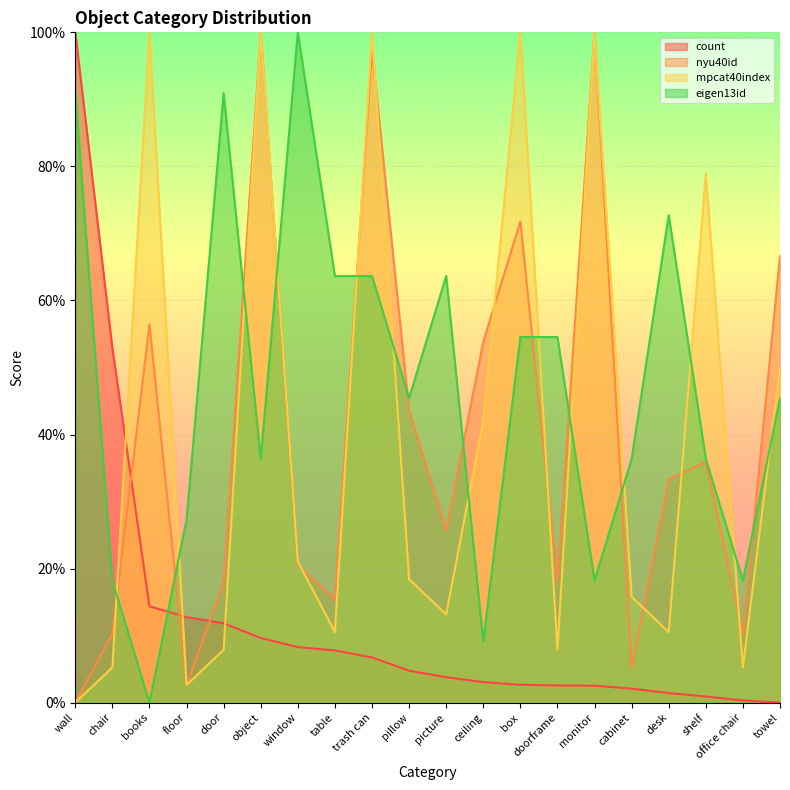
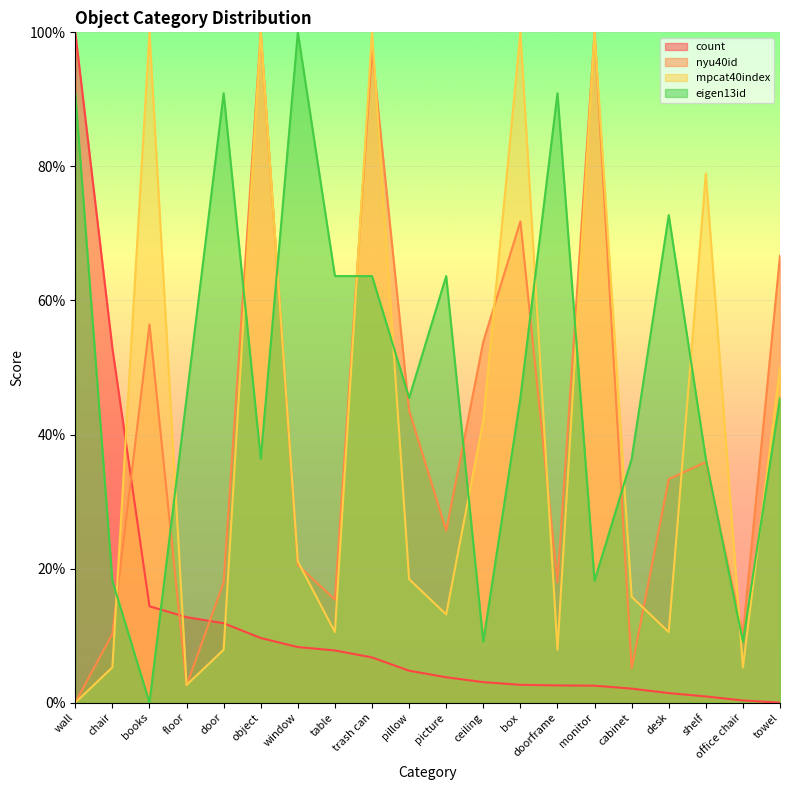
eigen13id, floor: 27% -> 45%
eigen13id, box: 55% -> 45%
eigen13id, doorframe: 55% -> 91%
eigen13id, office chair: 18% -> 9%
